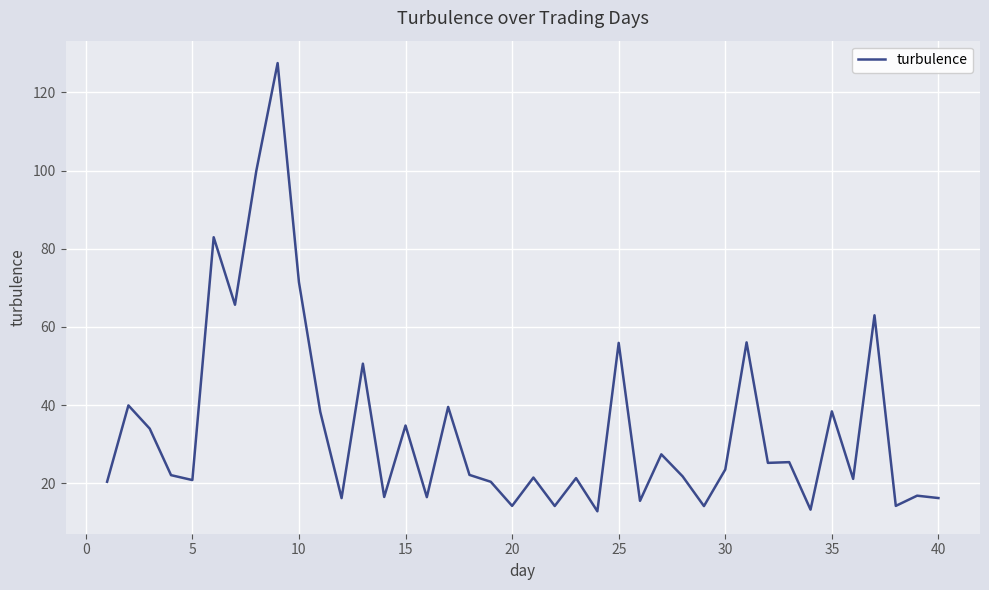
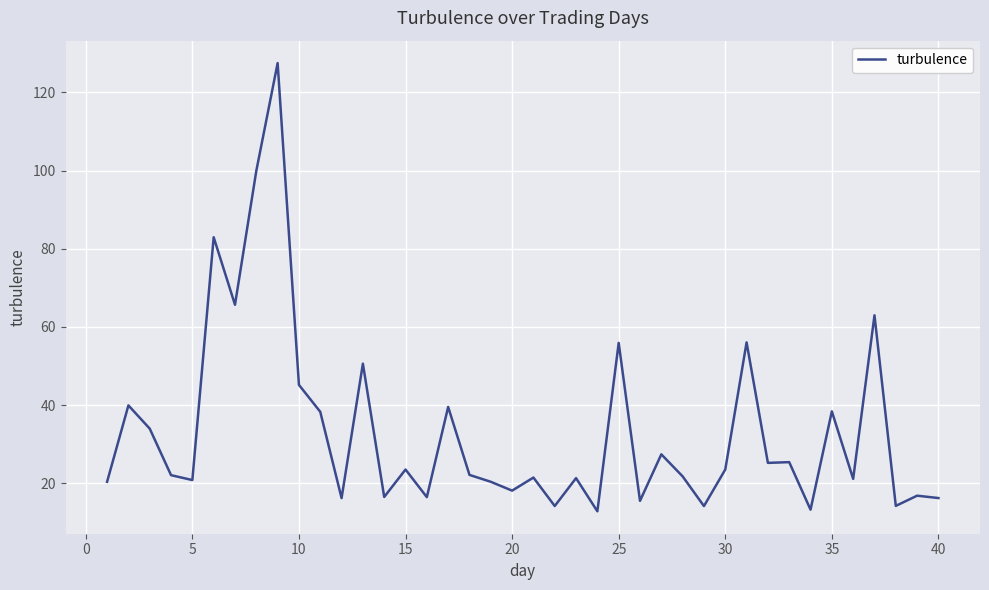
10: 71 -> 45
15: 35 -> 24
20: 14 -> 18
